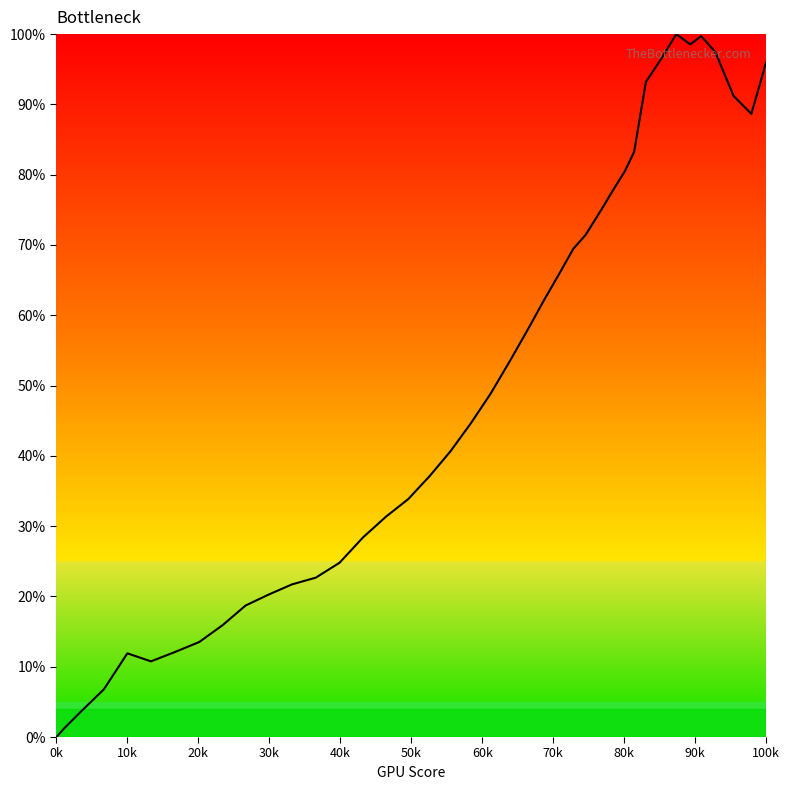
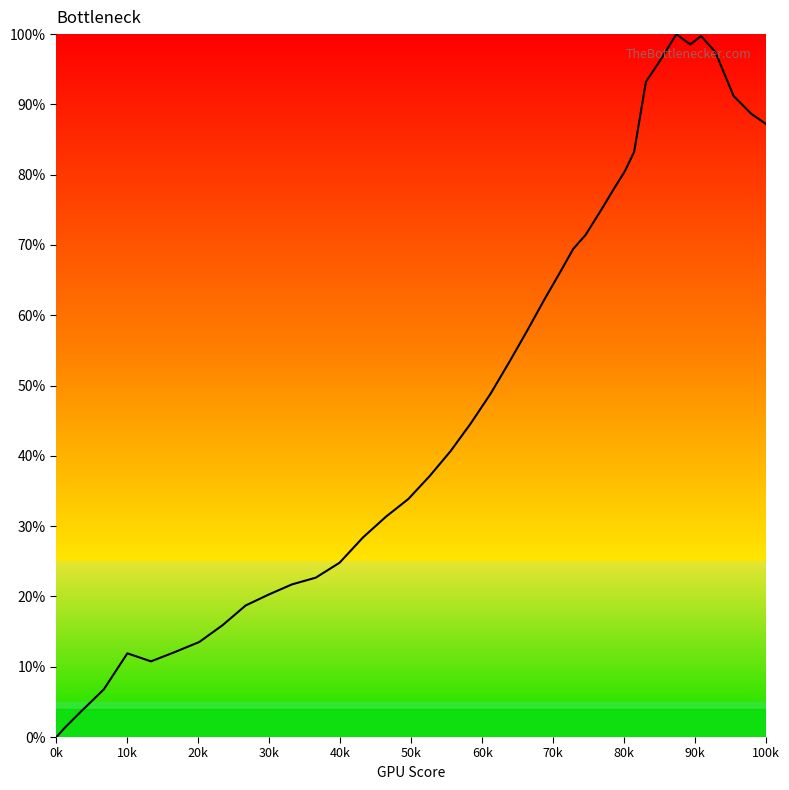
100k: 96% -> 87%
